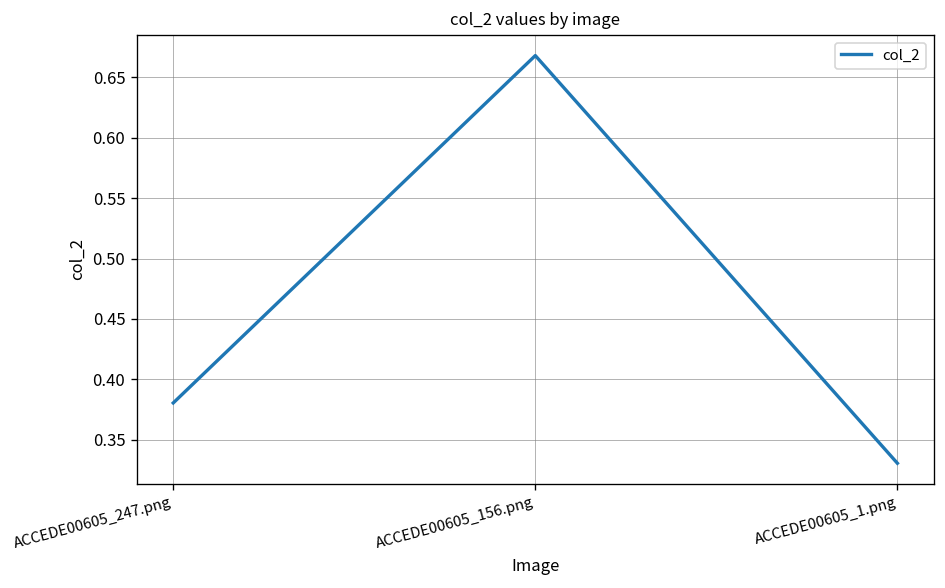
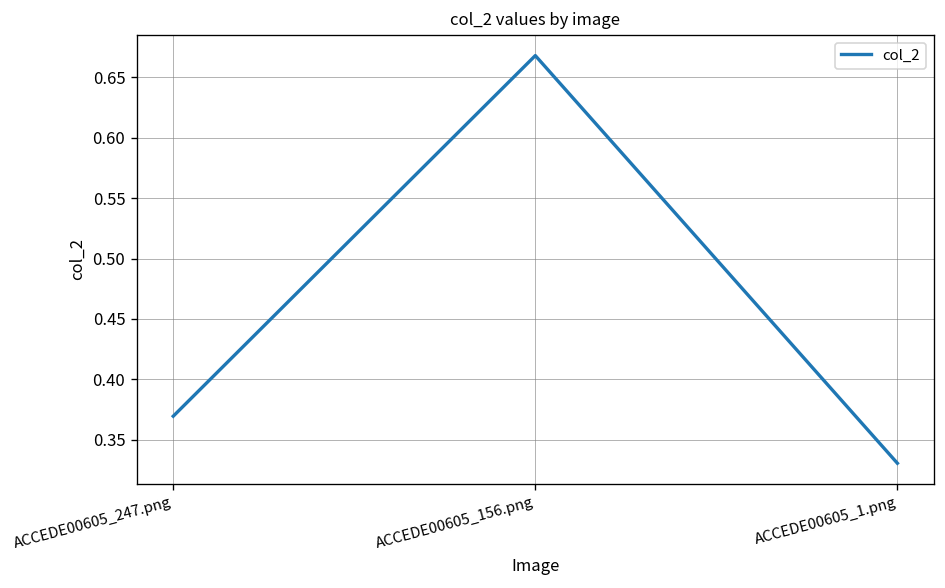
ACCEDE00605_247.png: 0.381 -> 0.370
